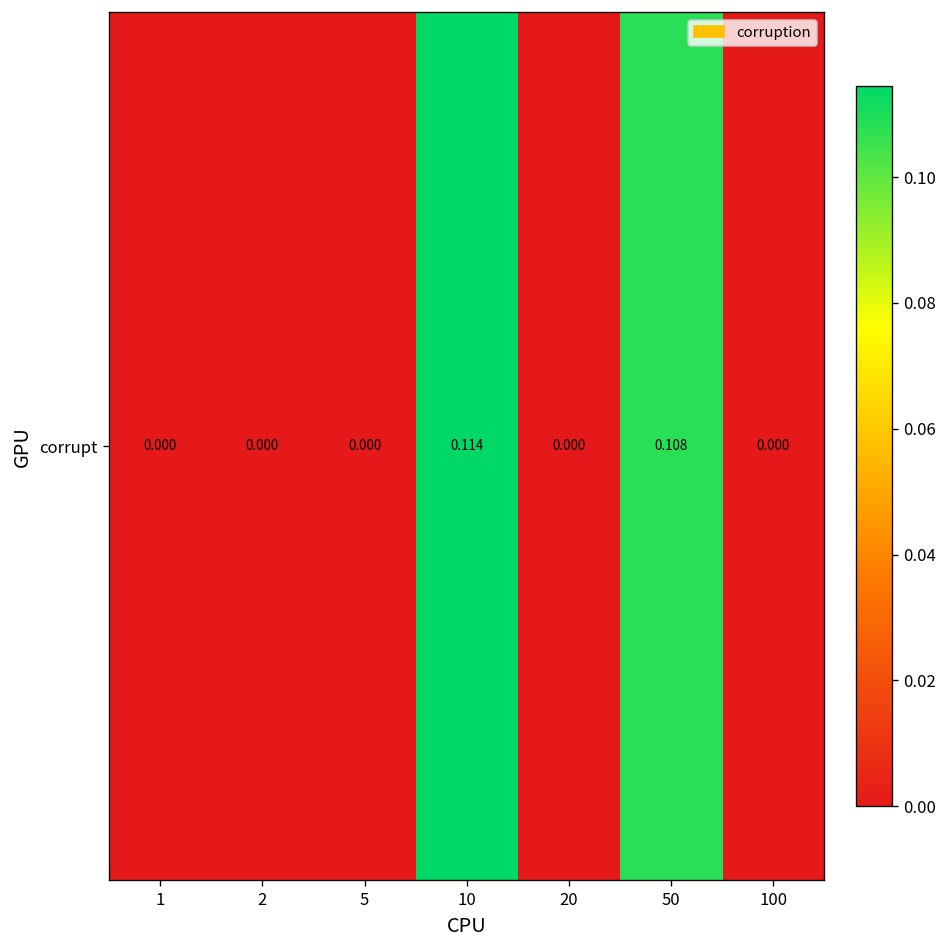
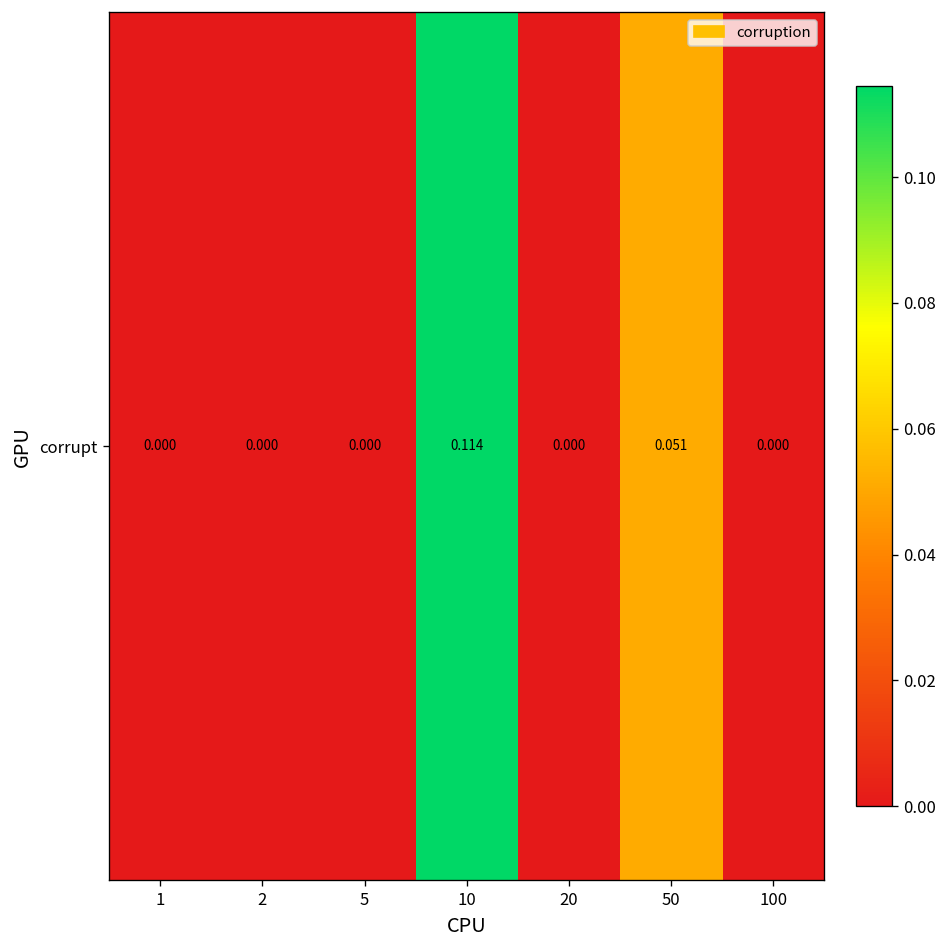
corrupt, 50: 0.108 -> 0.051
